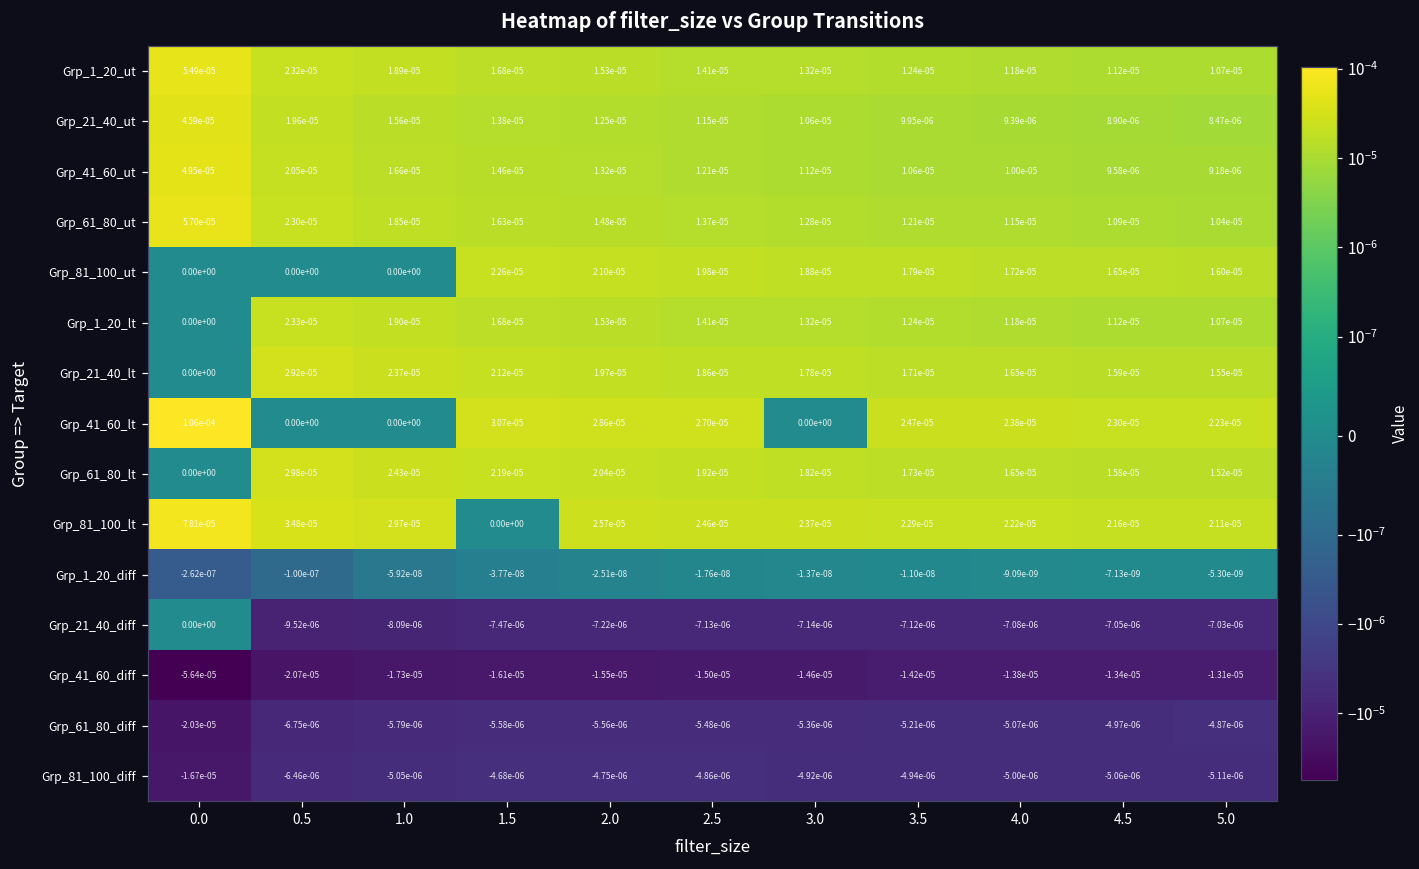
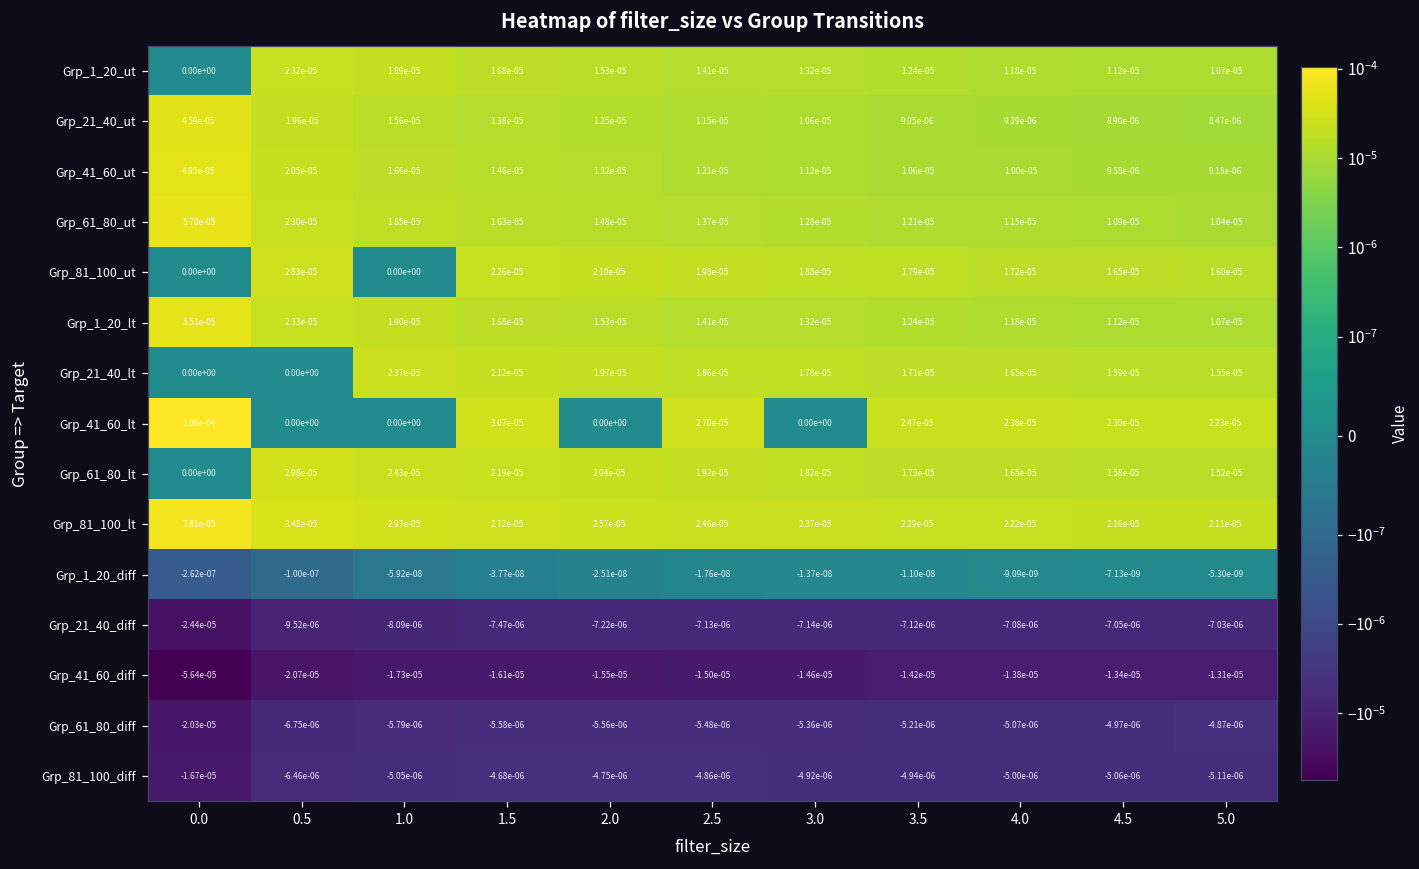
Grp_1_20_ut, 0.0: 5.49e-05 -> 0.00e+00
Grp_81_100_ut, 0.5: 0.00e+00 -> 2.83e-05
Grp_1_20_lt, 0.0: 0.00e+00 -> 5.51e-05
Grp_21_40_lt, 0.5: 2.92e-05 -> 0.00e+00
Grp_41_60_lt, 2.0: 2.86e-05 -> 0.00e+00
Grp_81_100_lt, 1.5: 0.00e+00 -> 2.72e-05
Grp_21_40_diff, 0.0: 0.00e+00 -> -2.44e-05
